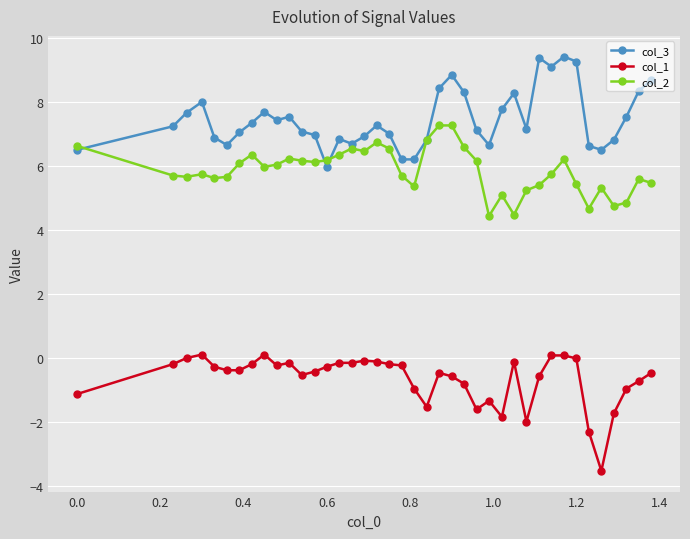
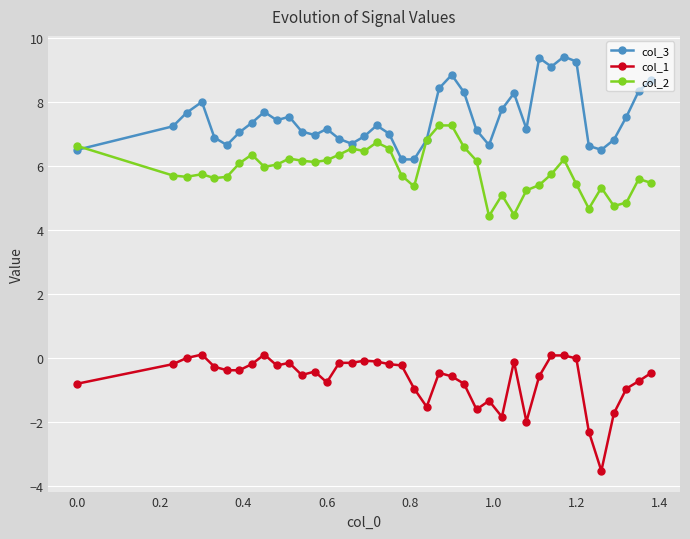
col_1, 0.0: -1.1 -> -0.8
col_3, 0.6: 6.0 -> 7.2
col_1, 0.6: -0.3 -> -0.8
